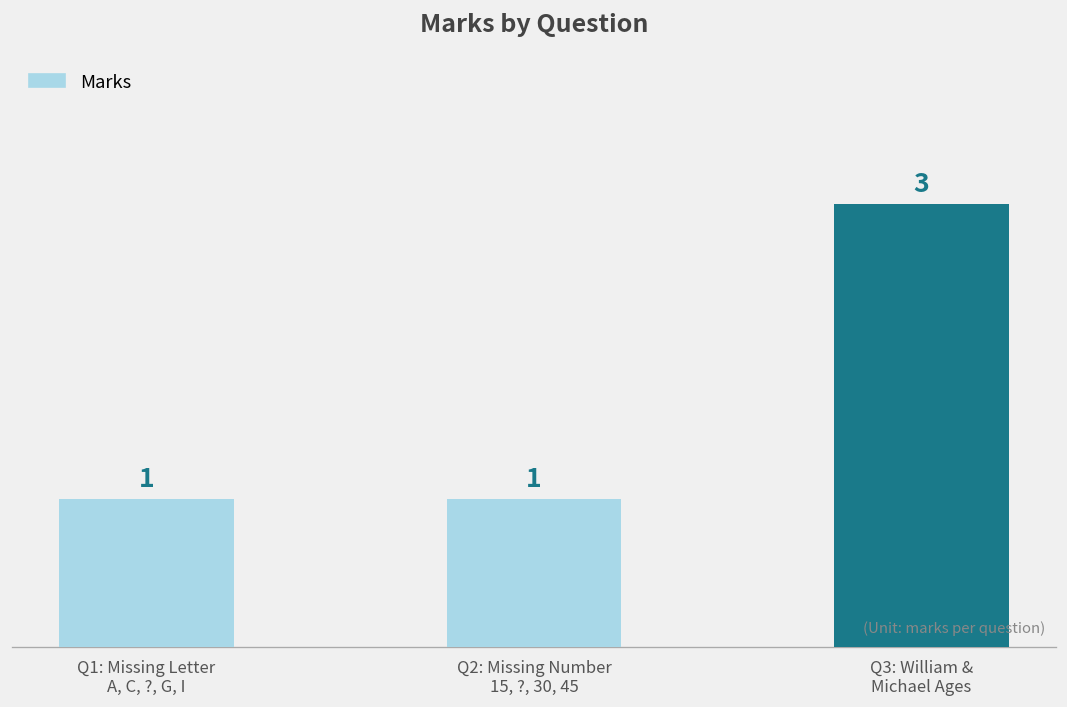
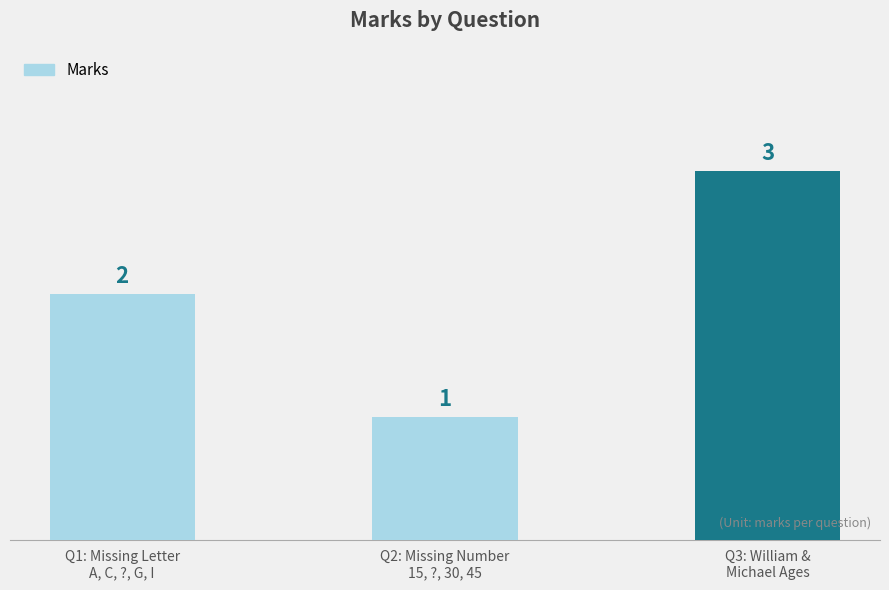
Q1: Missing Letter A, C, ?, G, I: 1 -> 2
